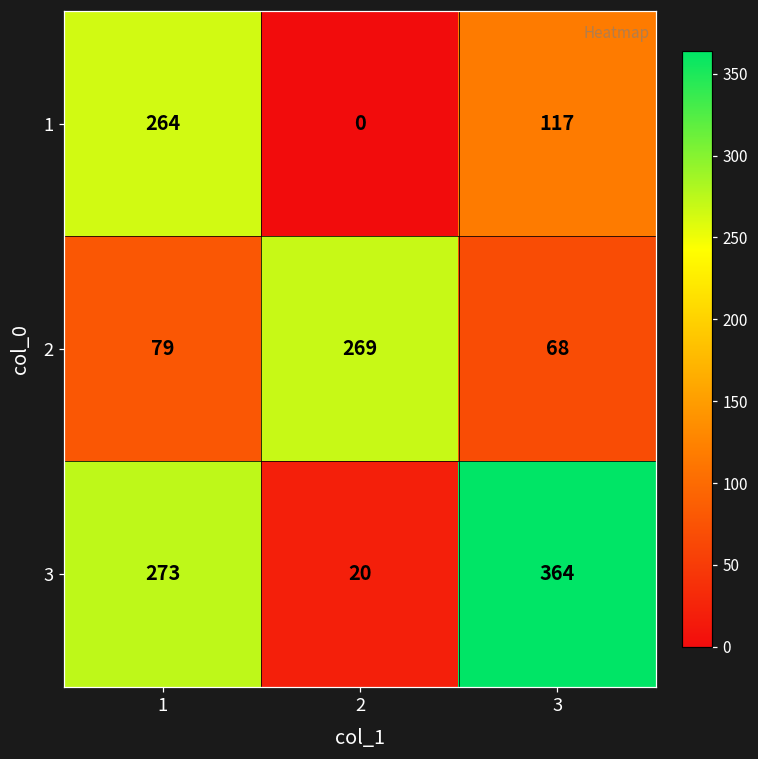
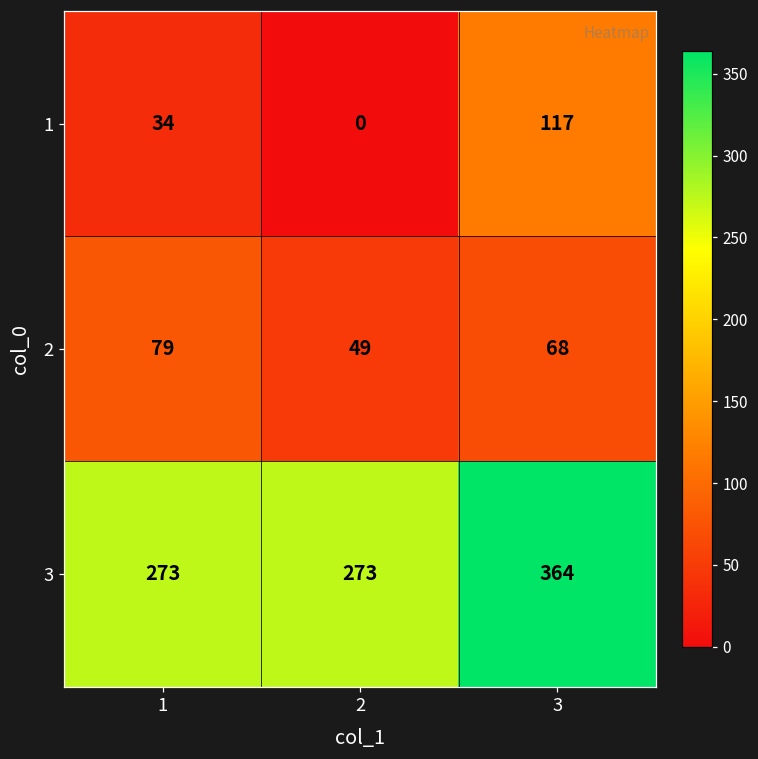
1, 1: 264 -> 34
2, 2: 269 -> 49
3, 2: 20 -> 273
